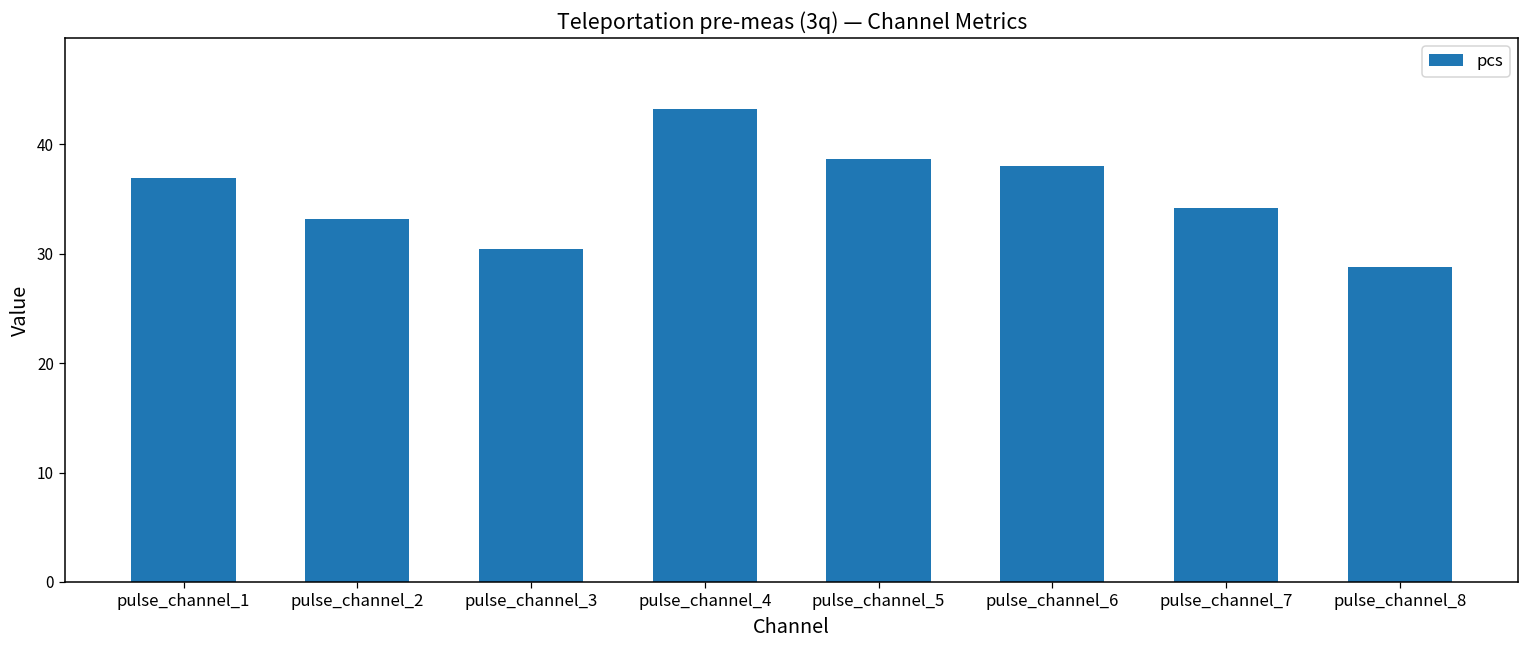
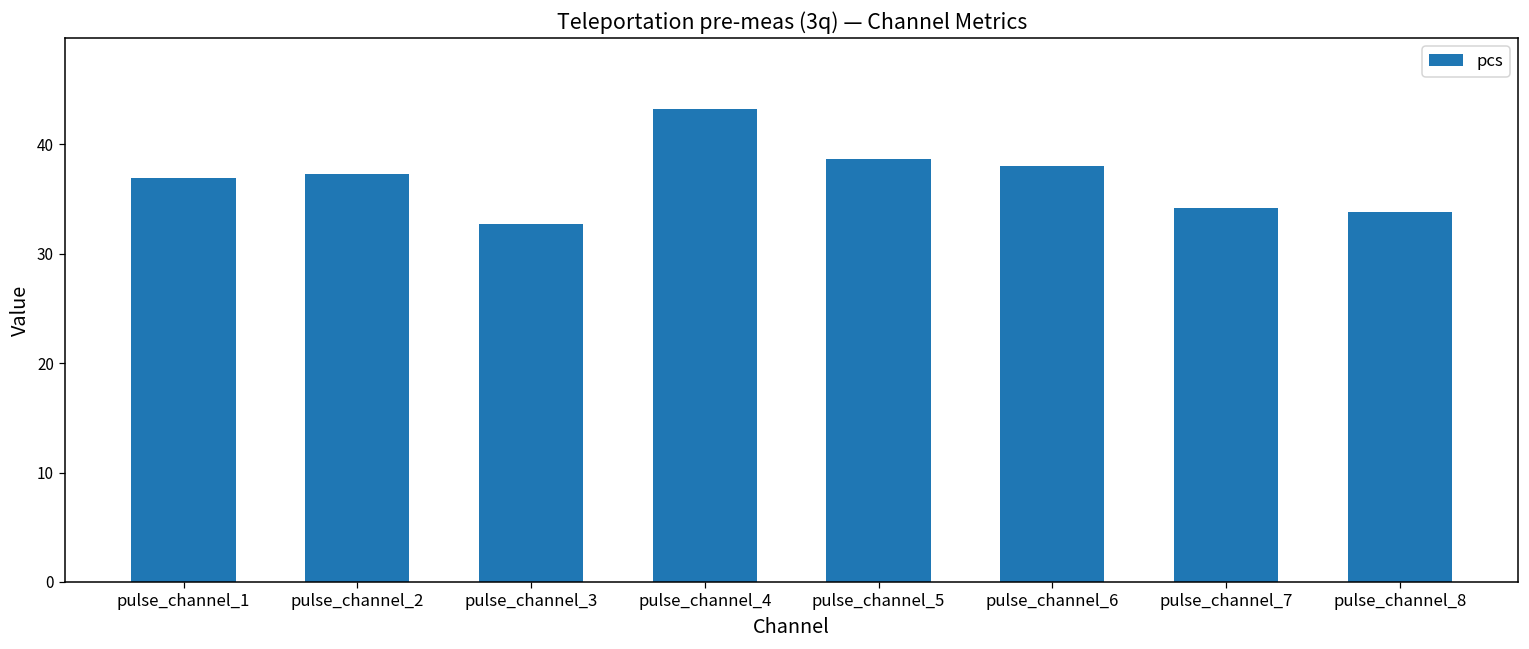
pulse_channel_2: 33 -> 37
pulse_channel_3: 30 -> 33
pulse_channel_8: 29 -> 34
